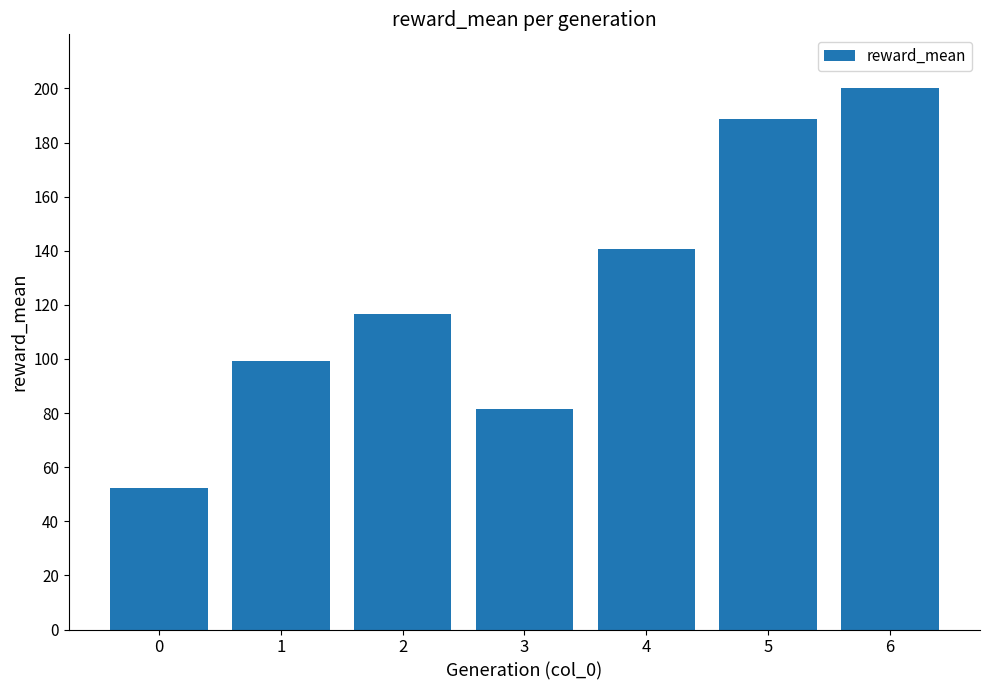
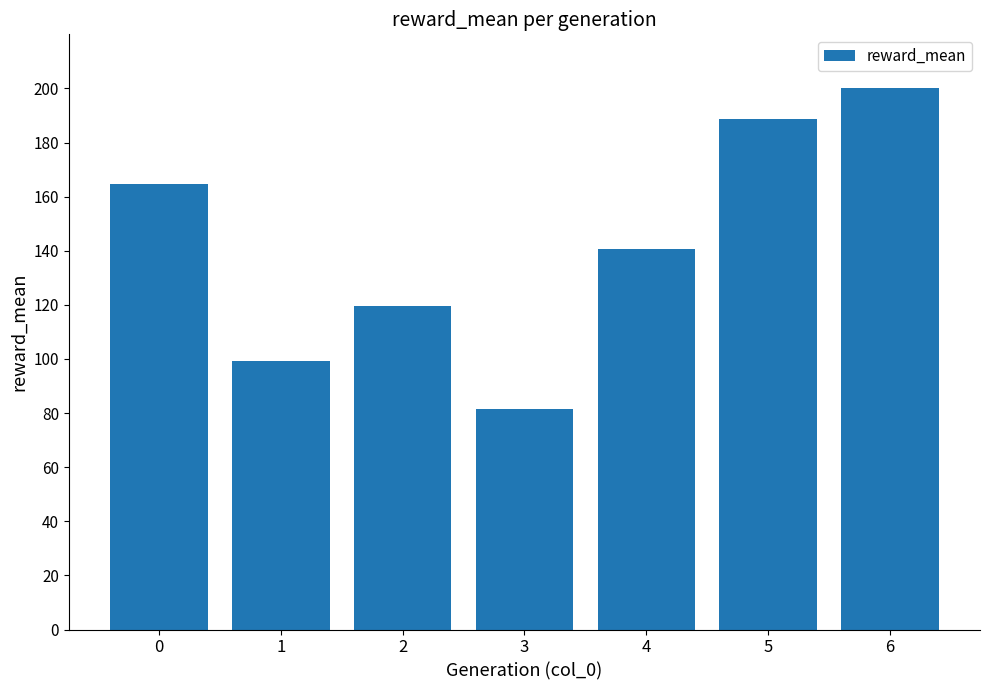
0: 52 -> 165
2: 117 -> 120
